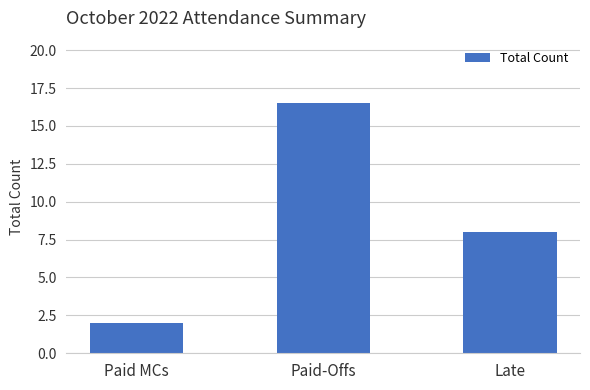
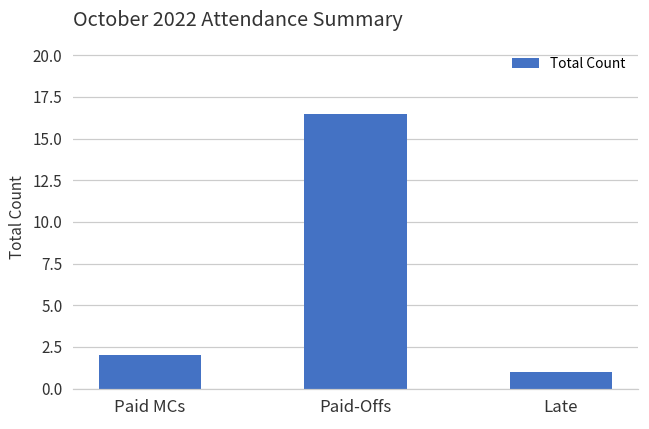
Late: 8 -> 1
